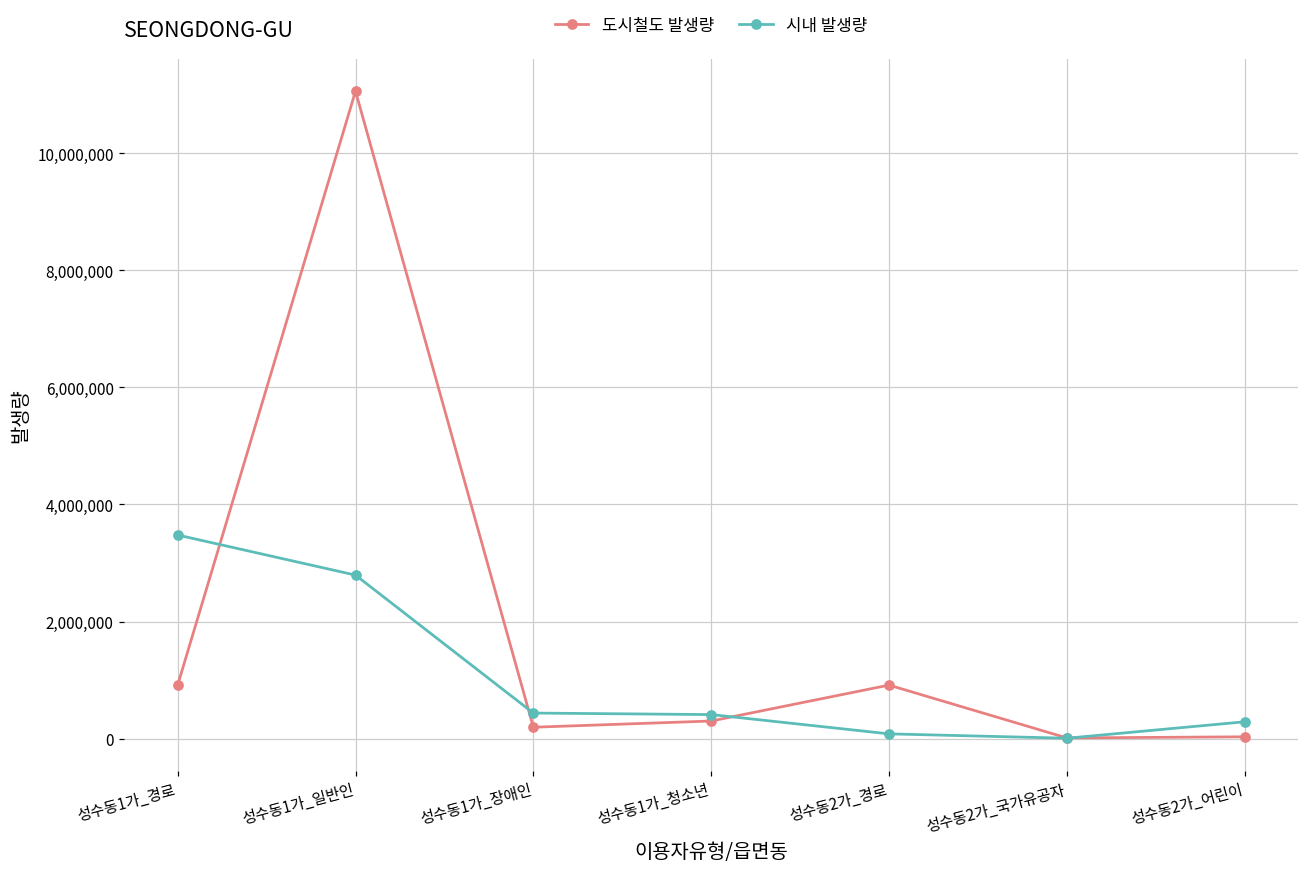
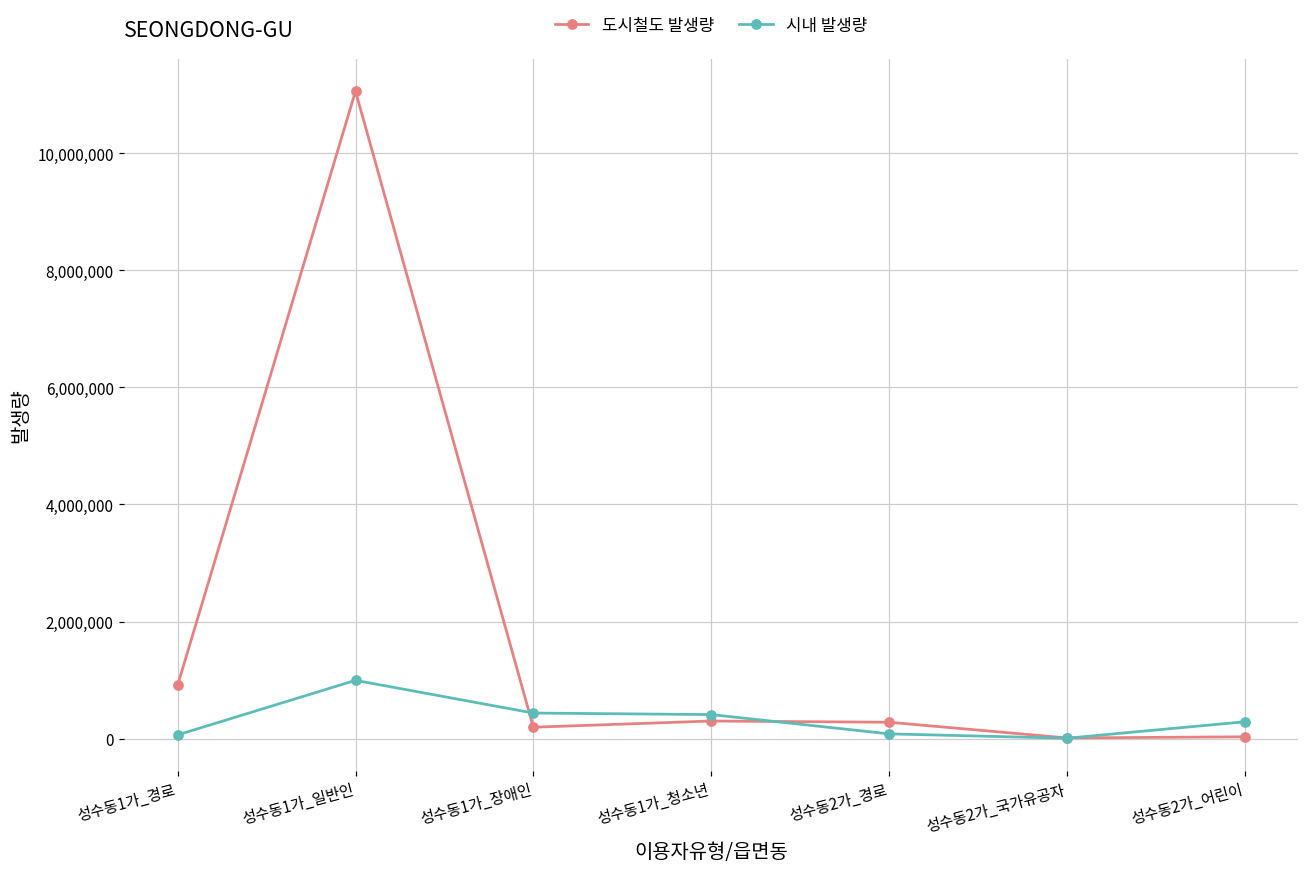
시내 발생량, 성수동1가_경로: 3,500,000 -> 100,000
시내 발생량, 성수동1가_일반인: 2,800,000 -> 1,000,000
도시철도 발생량, 성수동2가_경로: 900,000 -> 300,000
